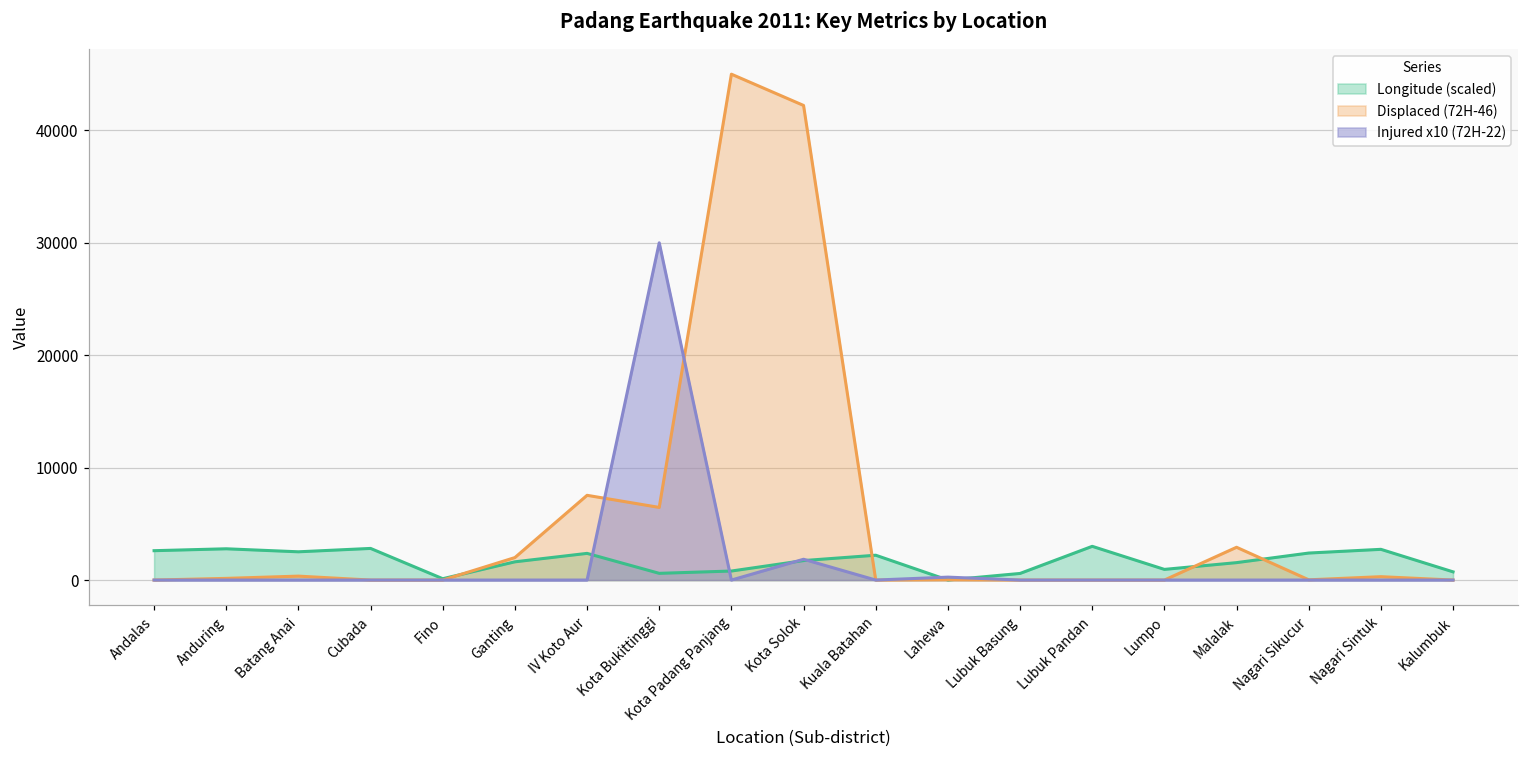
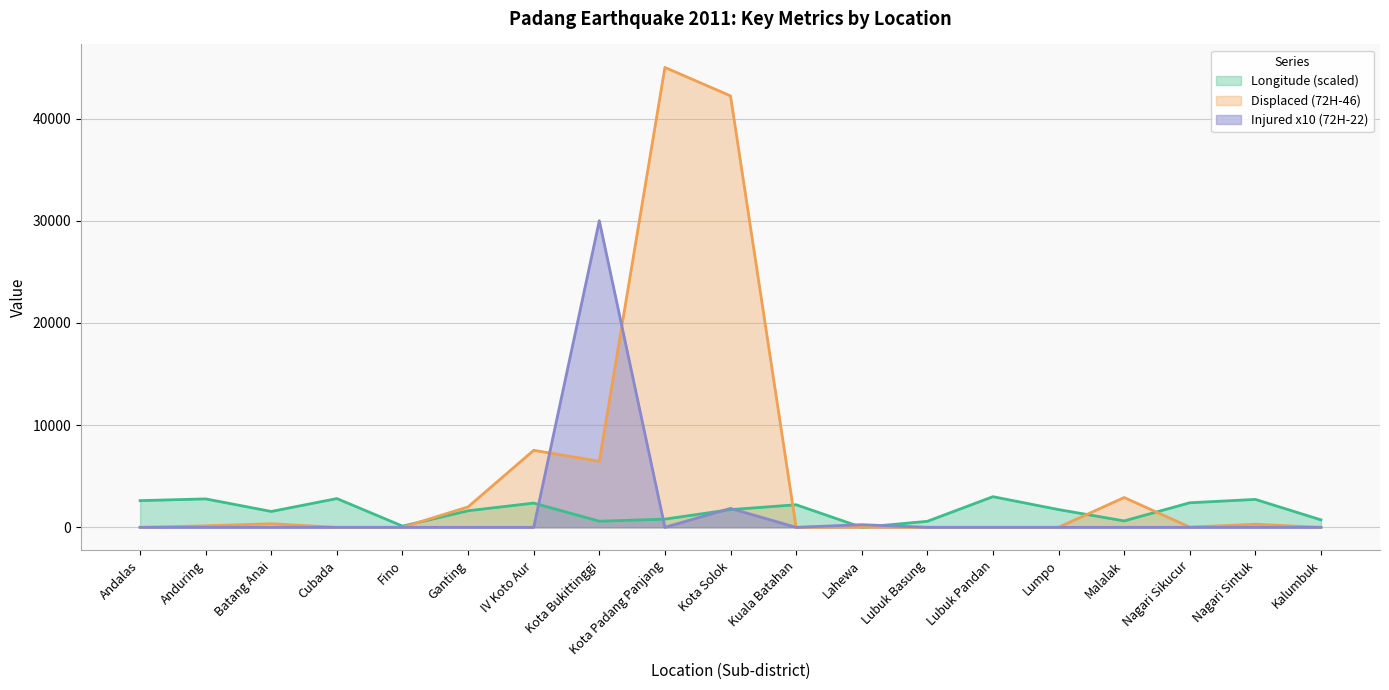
Longitude (scaled), Batang Anai: 2500 -> 1600
Longitude (scaled), Lumpo: 900 -> 1700
Longitude (scaled), Malalak: 1500 -> 600
